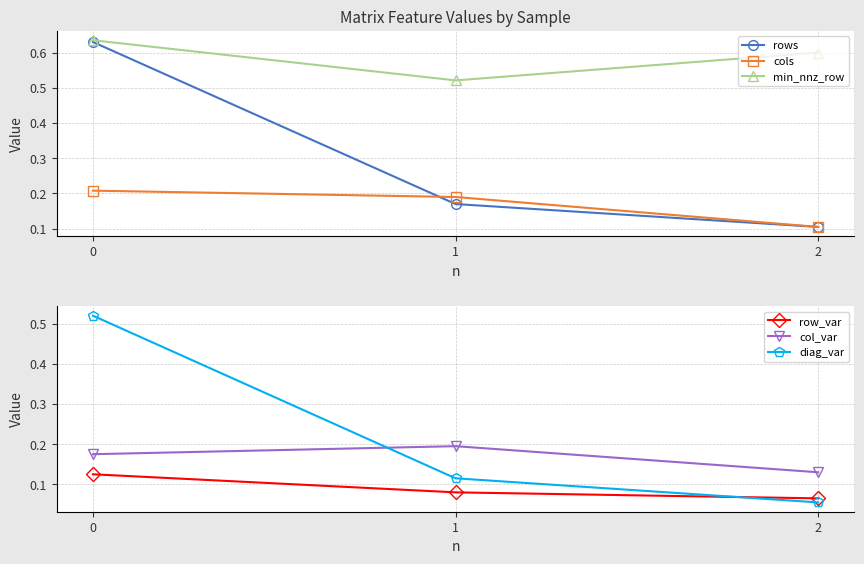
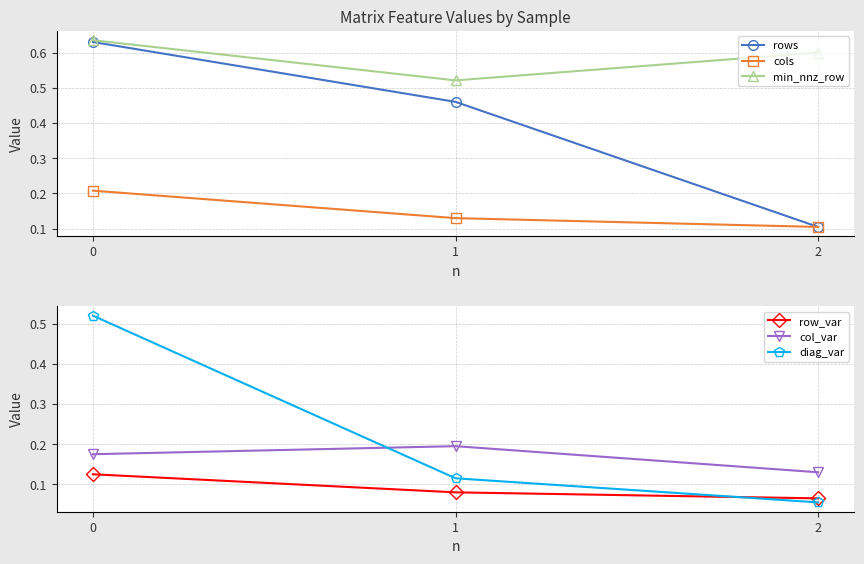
Matrix Feature Values by Sample, rows, 1: 0.17 -> 0.46
Matrix Feature Values by Sample, cols, 1: 0.19 -> 0.13
